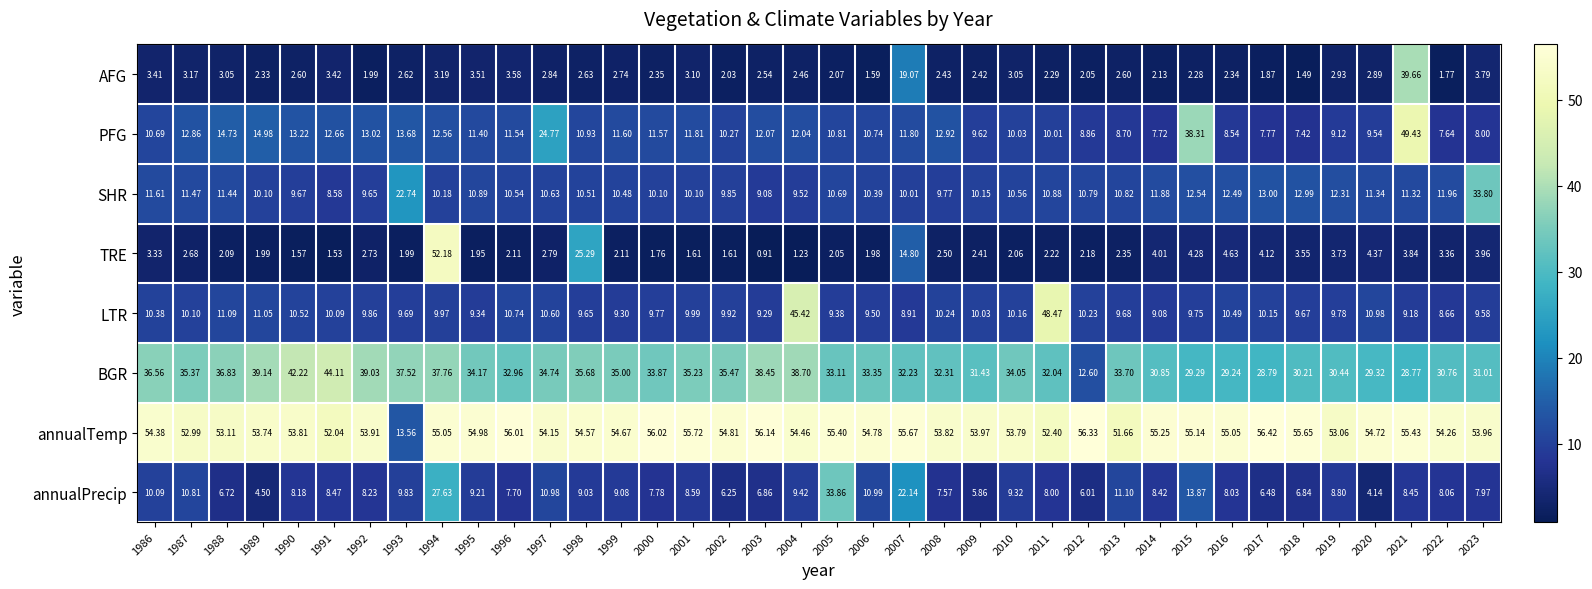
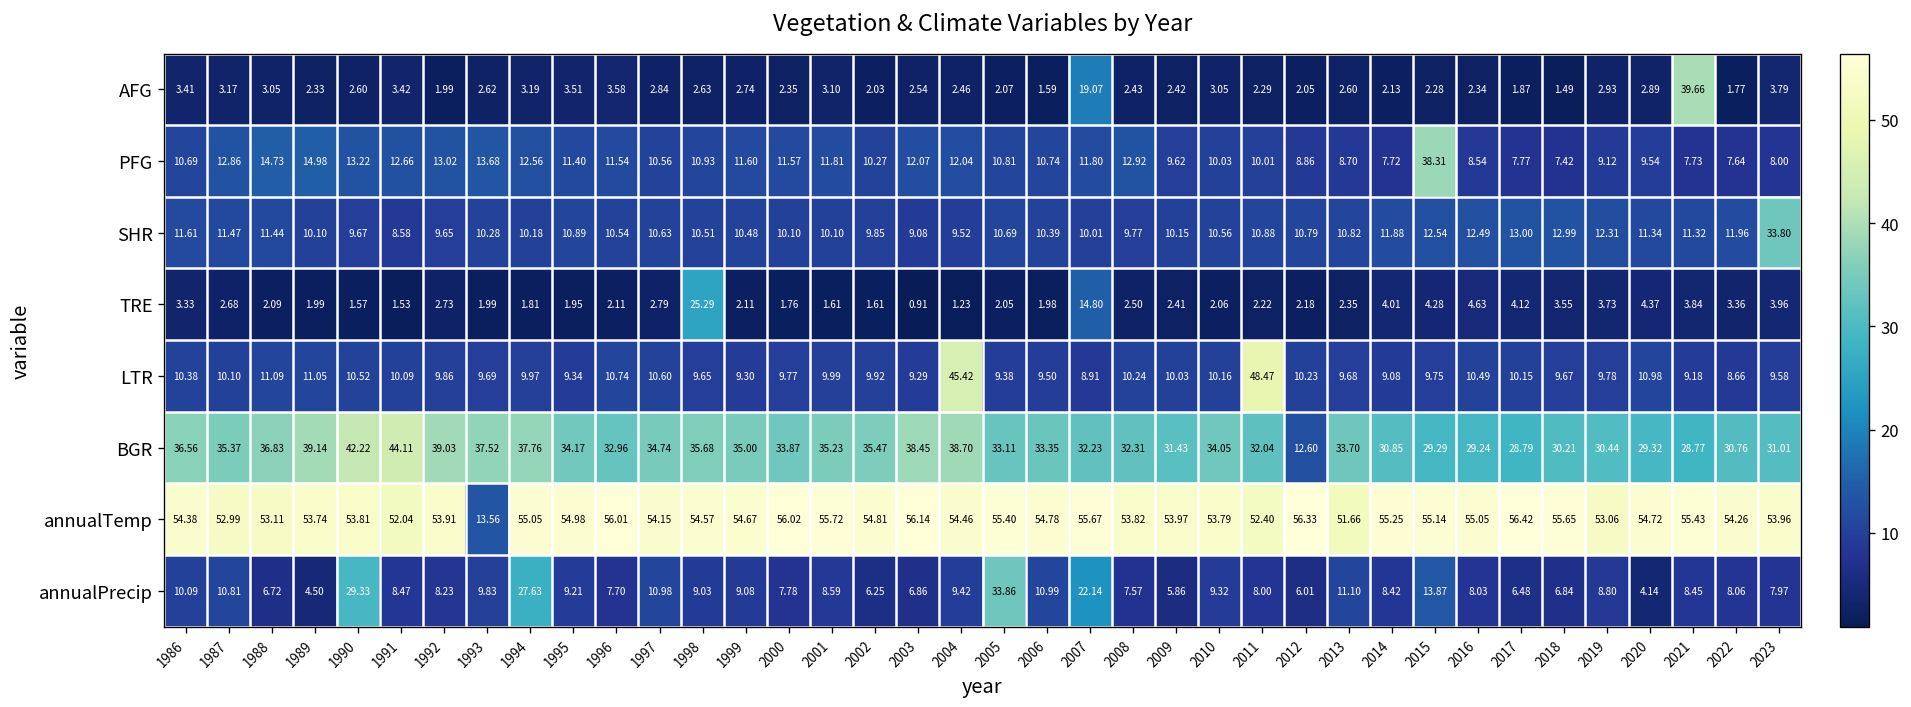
PFG, 1997: 24.77 -> 10.56
PFG, 2021: 49.43 -> 7.73
SHR, 1993: 22.74 -> 10.28
TRE, 1994: 52.18 -> 1.81
annualPrecip, 1990: 8.18 -> 29.33
